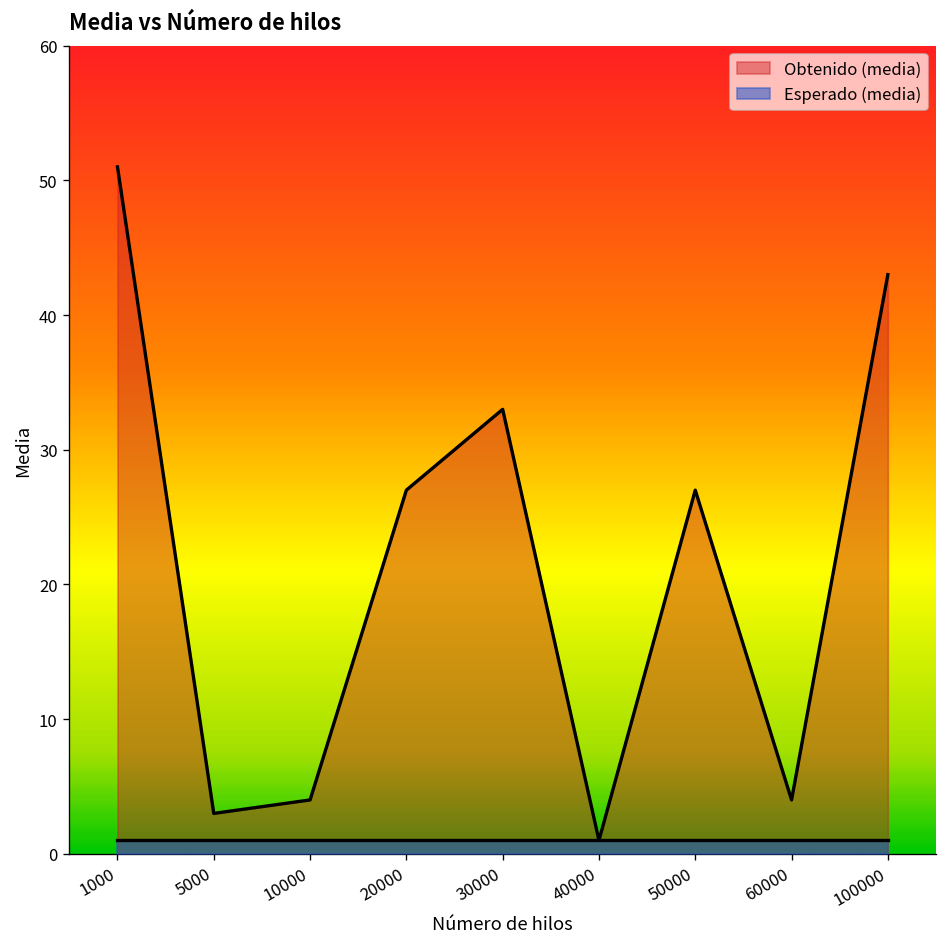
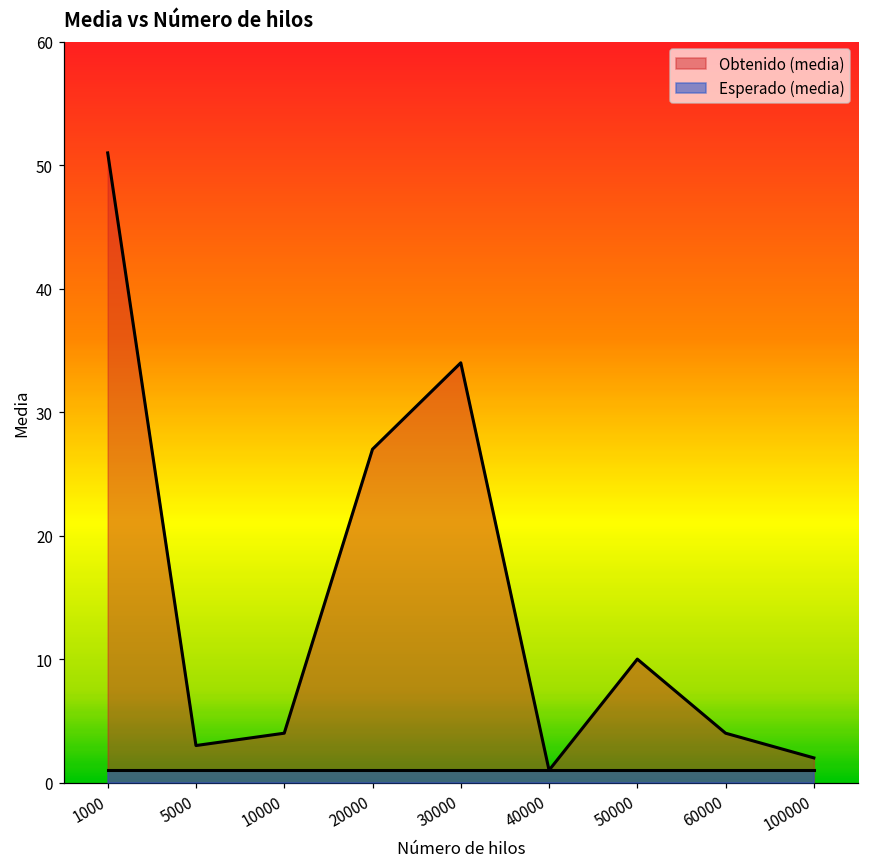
Obtenido (media), 30000: 33 -> 34
Obtenido (media), 50000: 27 -> 10
Obtenido (media), 100000: 43 -> 2
